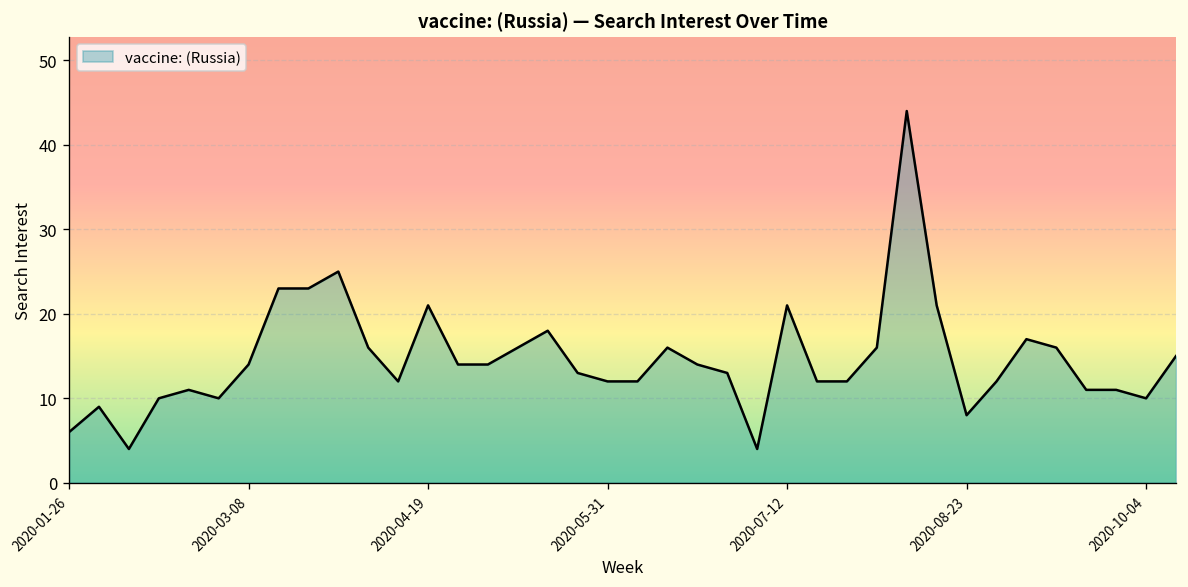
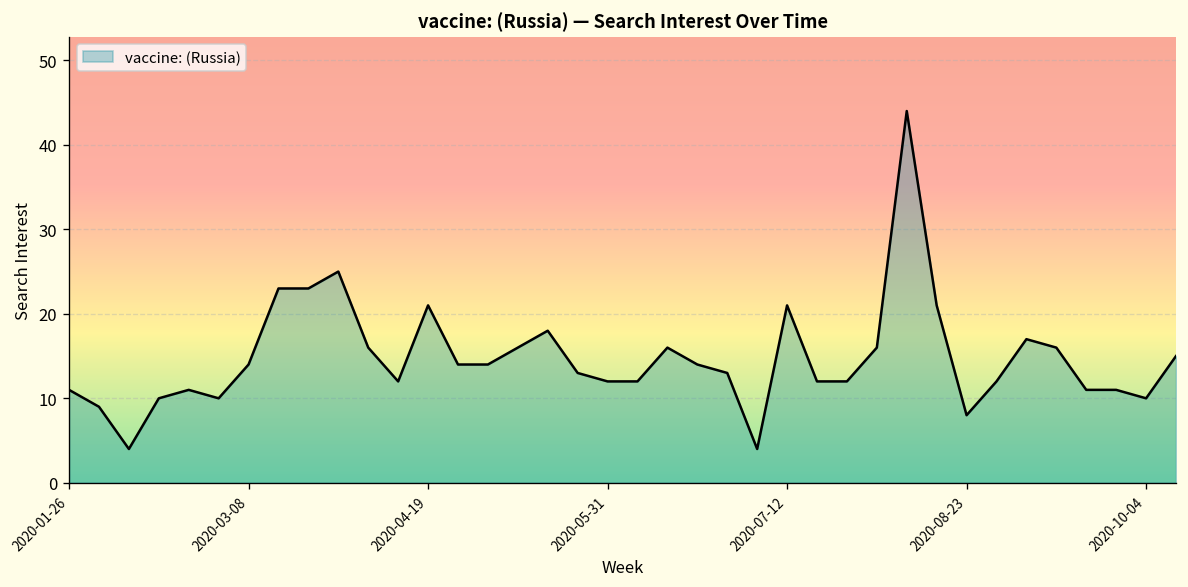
2020-01-26: 6 -> 11
